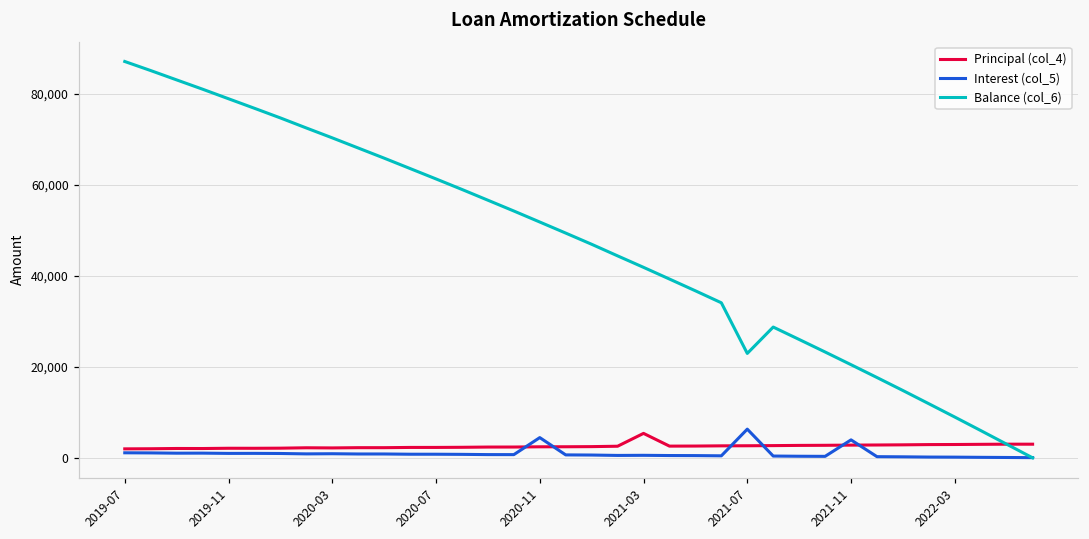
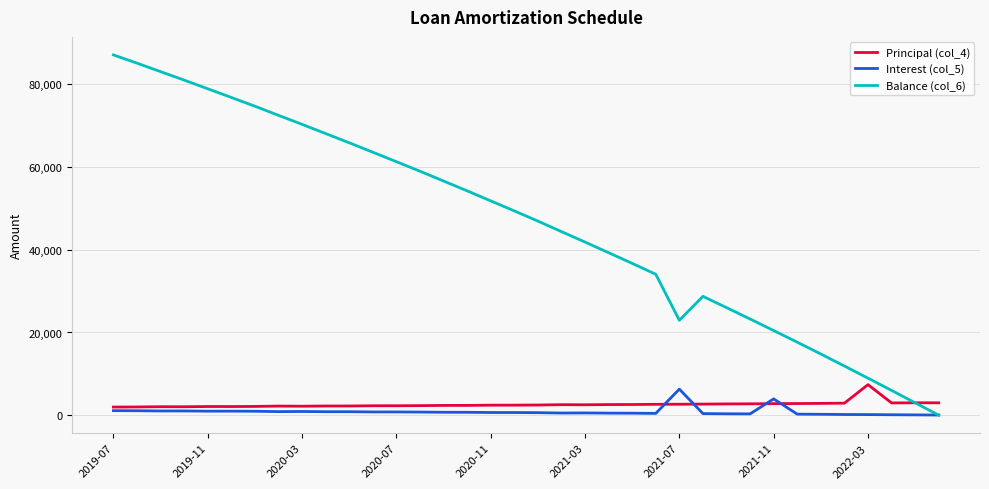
Interest (col_5), 2020-11: 4,000 -> 1,000
Principal (col_4), 2021-03: 5,000 -> 3,000
Principal (col_4), 2022-03: 3,000 -> 7,000
